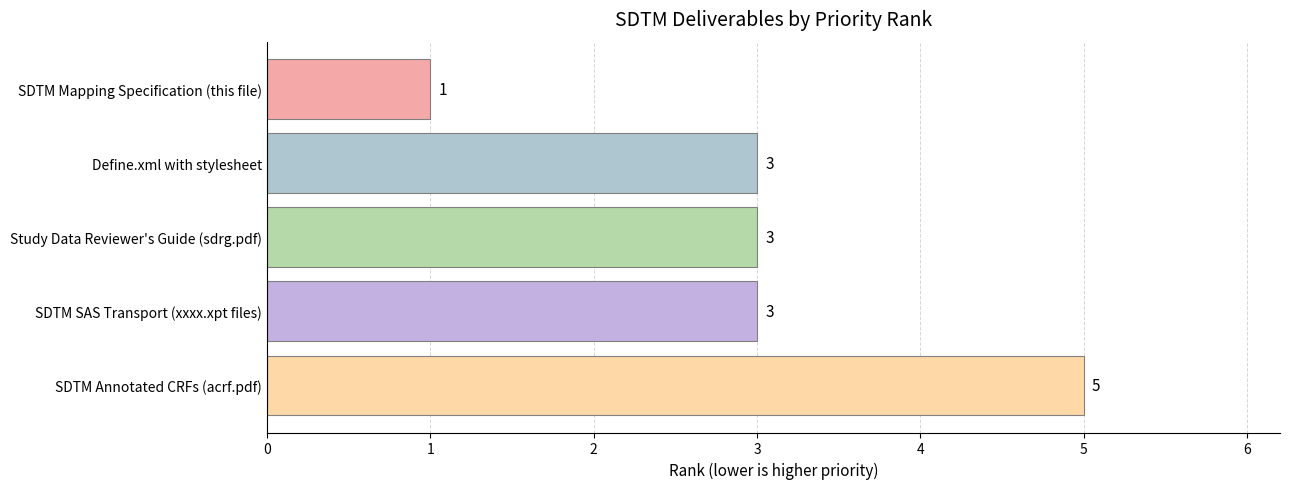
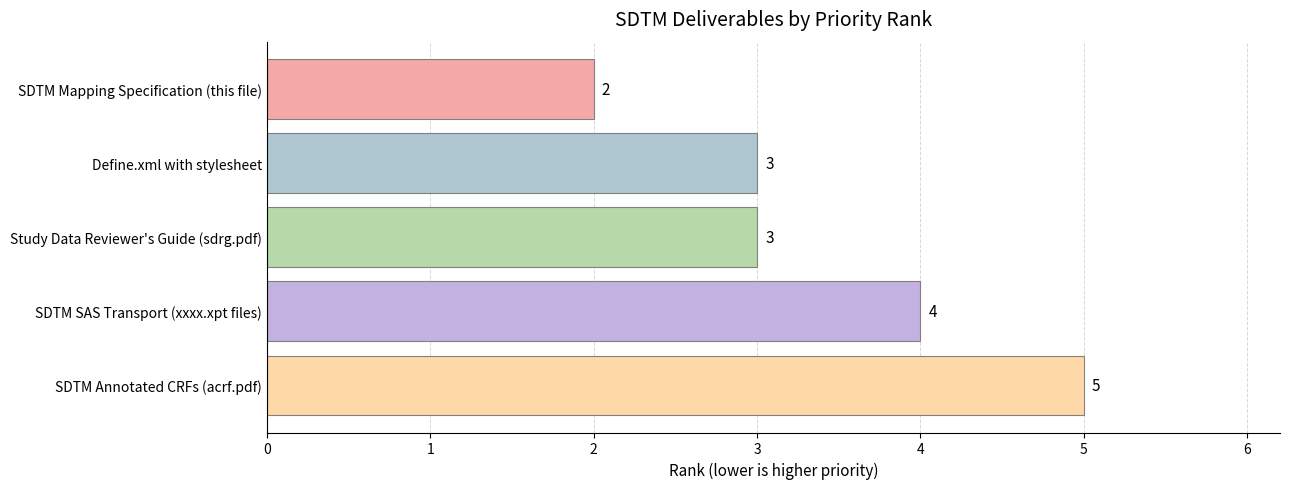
SDTM Mapping Specification (this file): 1 -> 2
SDTM SAS Transport (xxxx.xpt files): 3 -> 4
